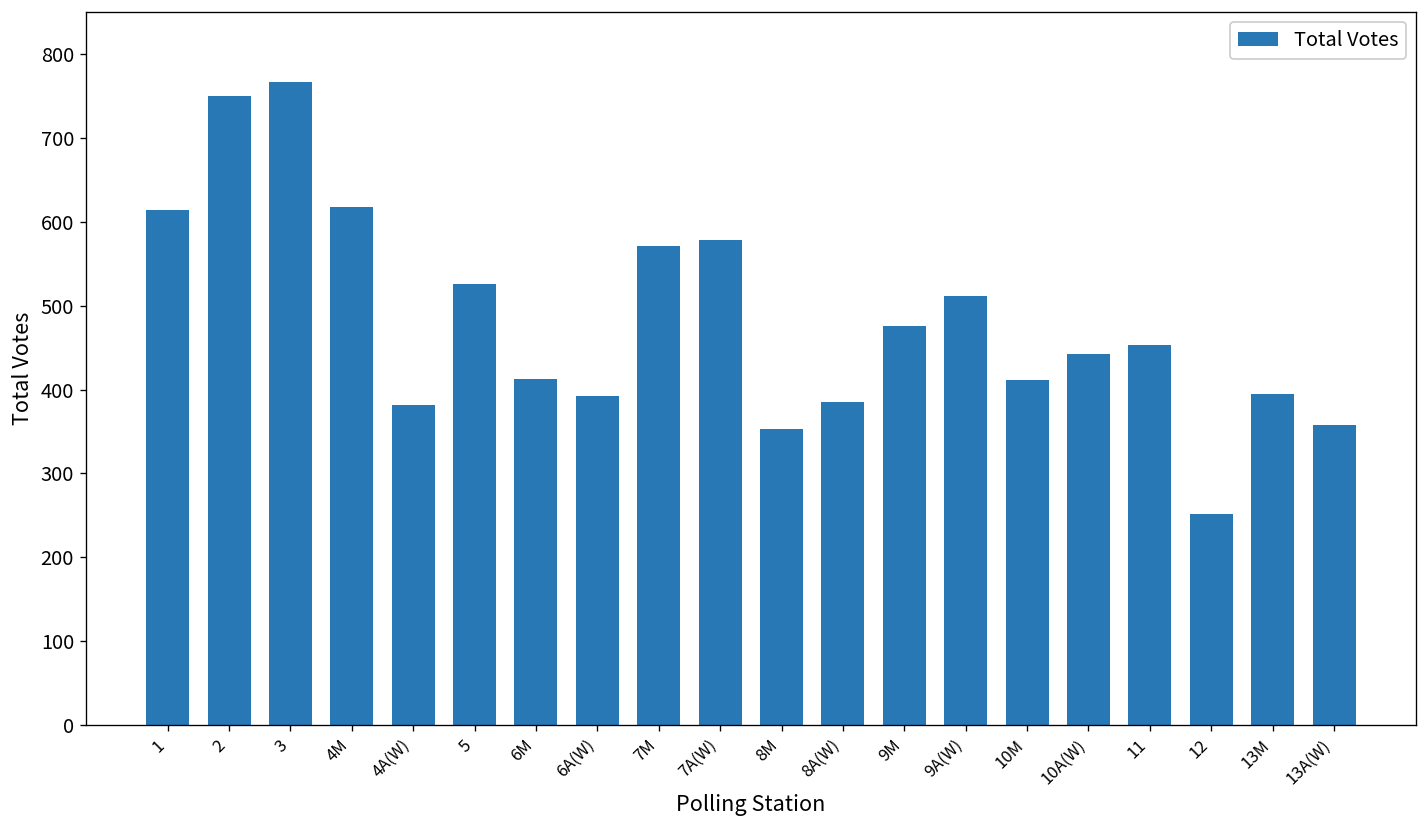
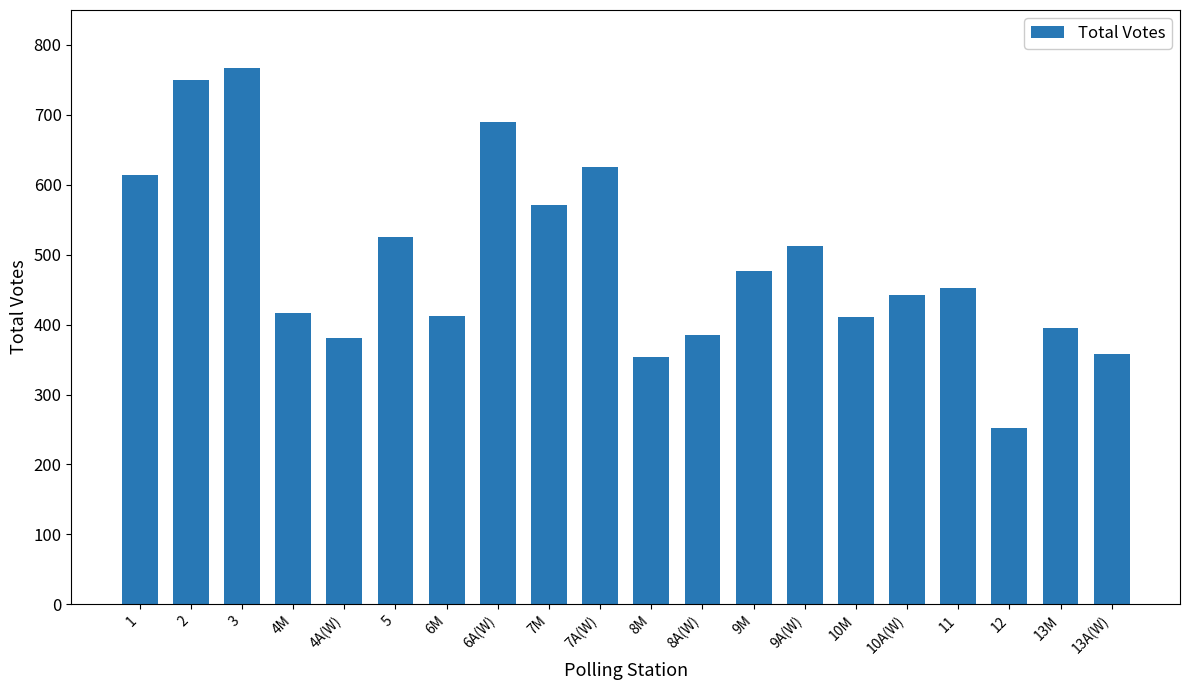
4M: 620 -> 420
6A(W): 390 -> 690
7A(W): 580 -> 630
